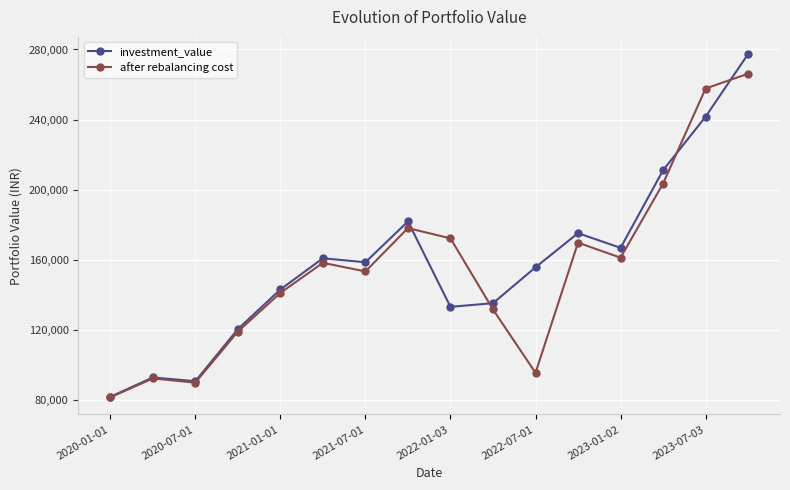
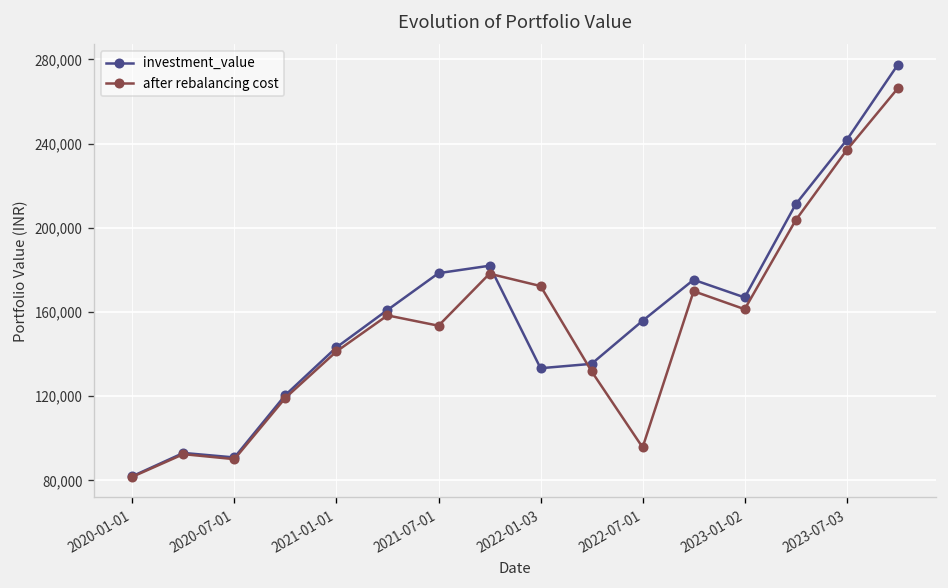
investment_value, 2021-07-01: 159,000 -> 178,000
after rebalancing cost, 2023-07-03: 258,000 -> 237,000
